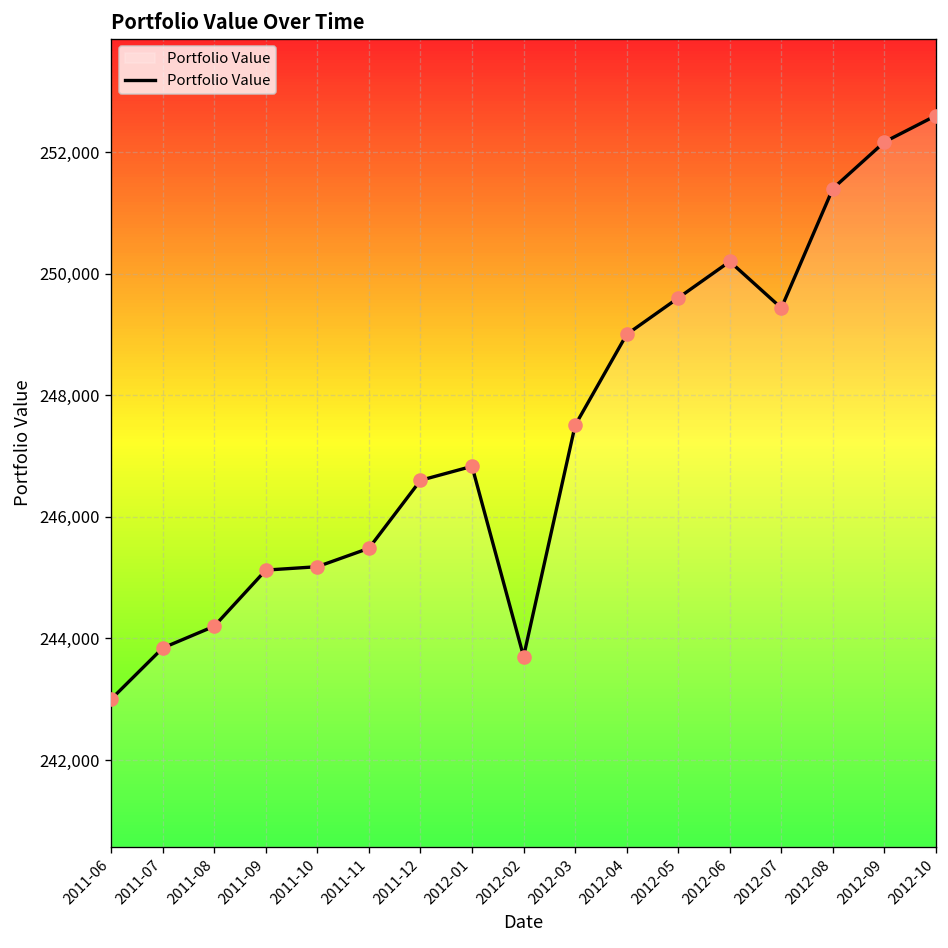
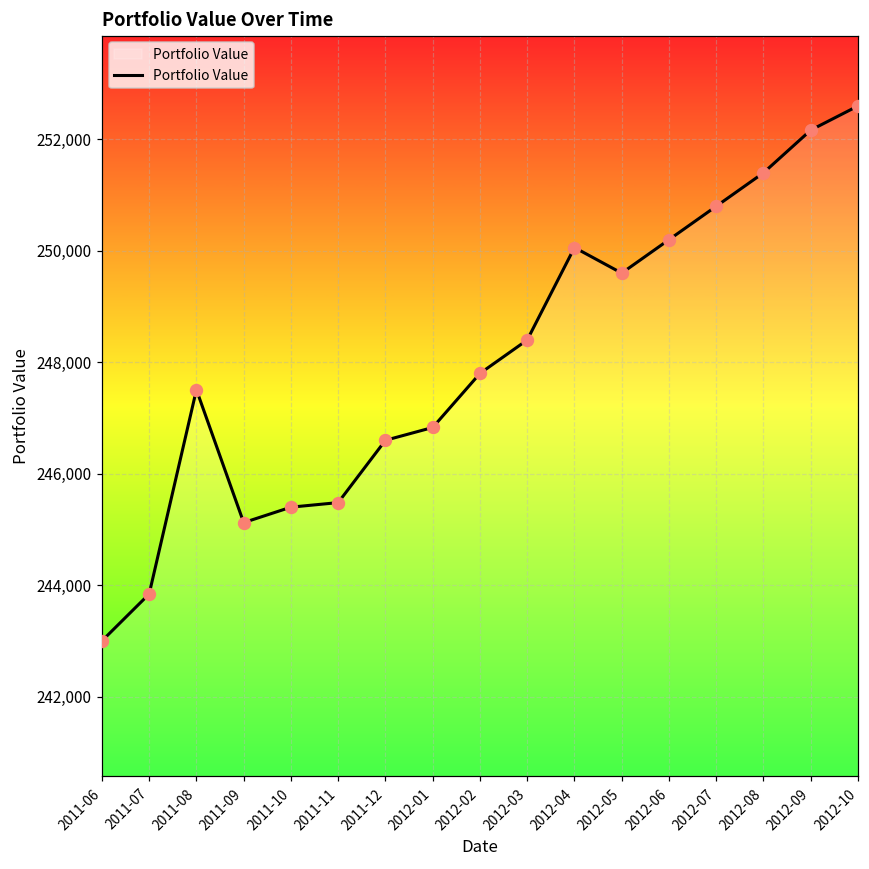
2011-08: 244,200 -> 247,500
2011-10: 245,200 -> 245,400
2012-02: 243,700 -> 247,800
2012-03: 247,500 -> 248,400
2012-04: 249,000 -> 250,100
2012-07: 249,400 -> 250,800
